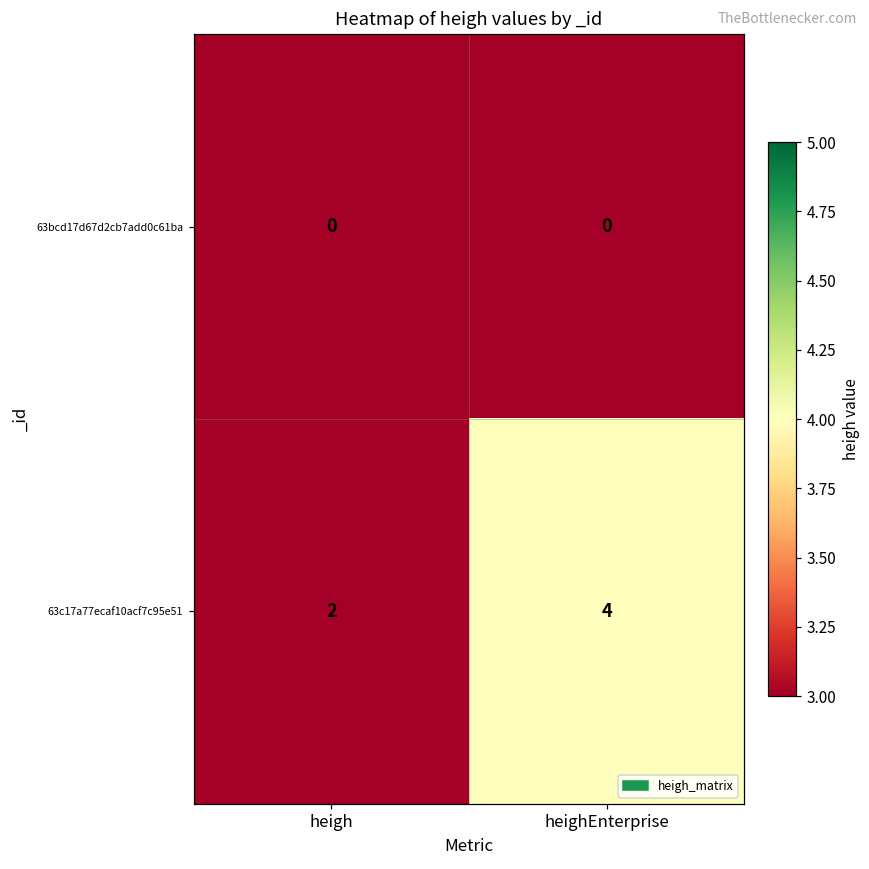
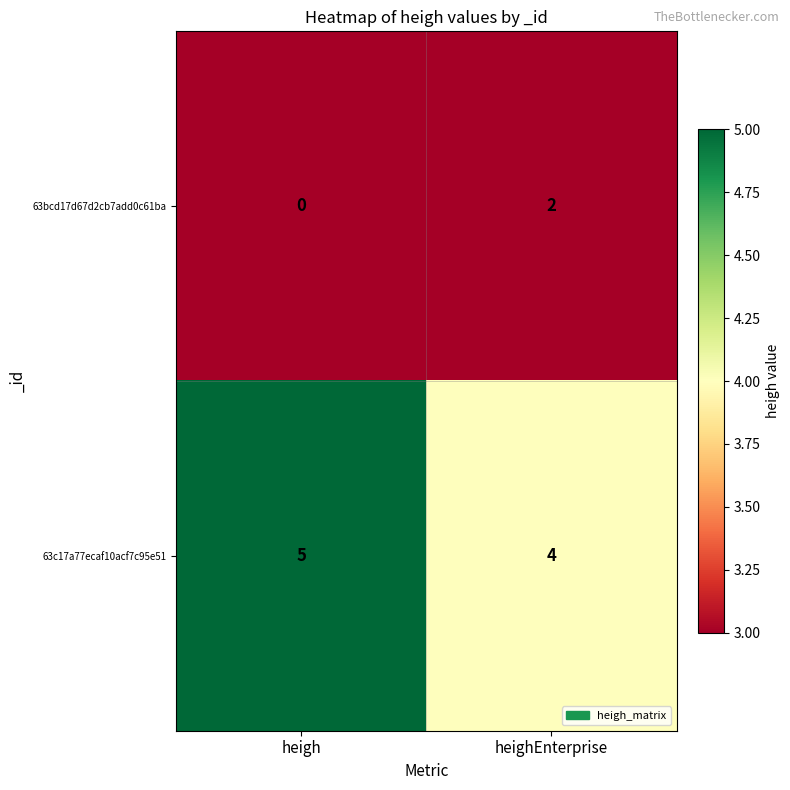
63bcd17d67d2cb7add0c61ba, heighEnterprise: 0 -> 2
63c17a77ecaf10acf7c95e51, heigh: 2 -> 5
